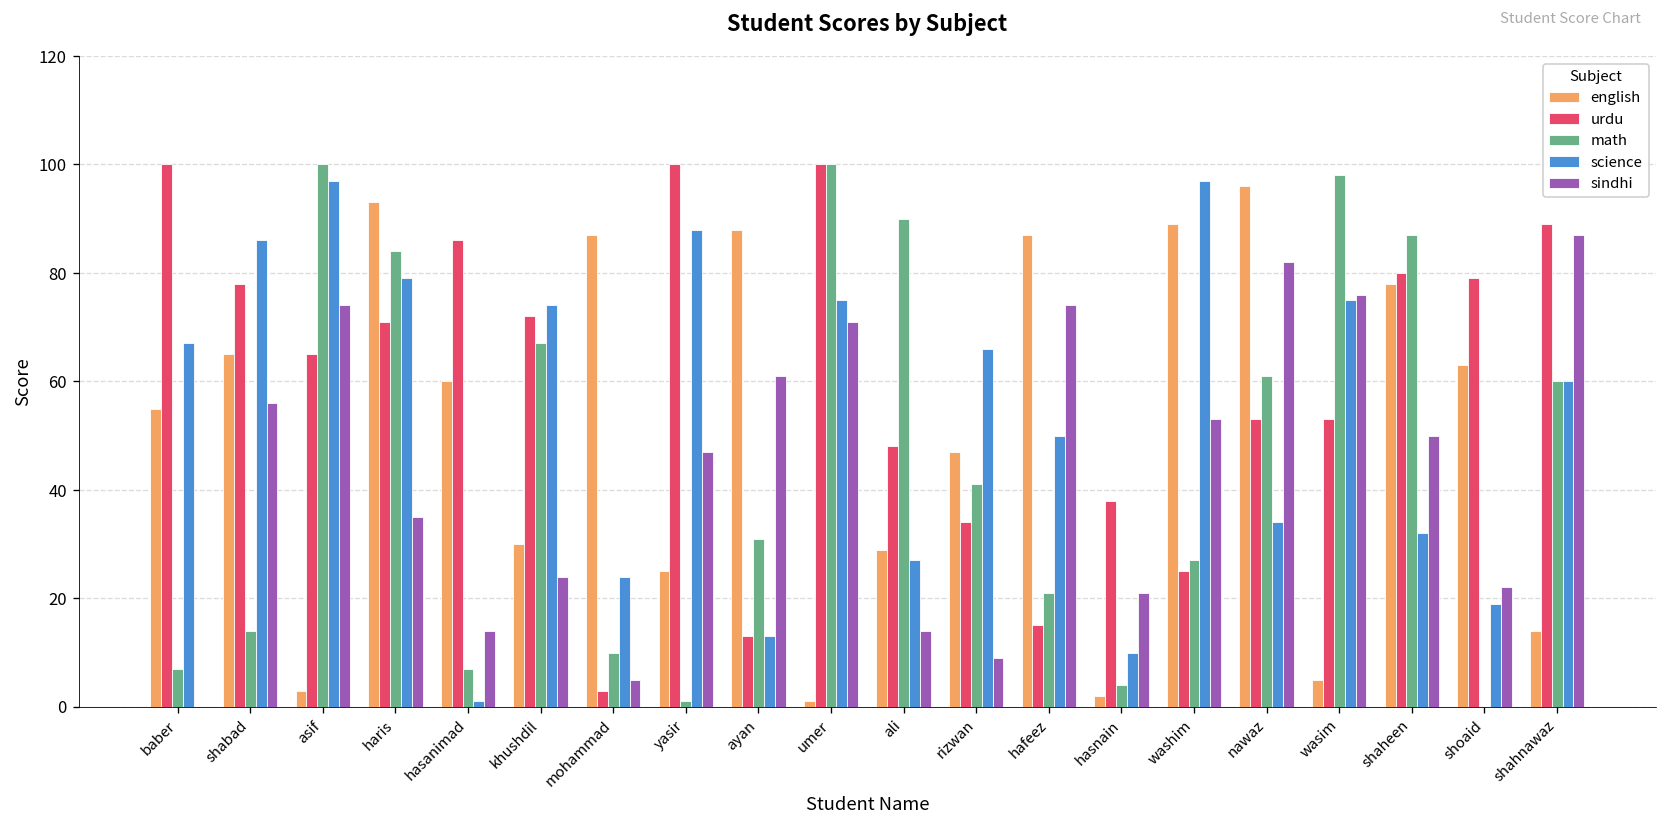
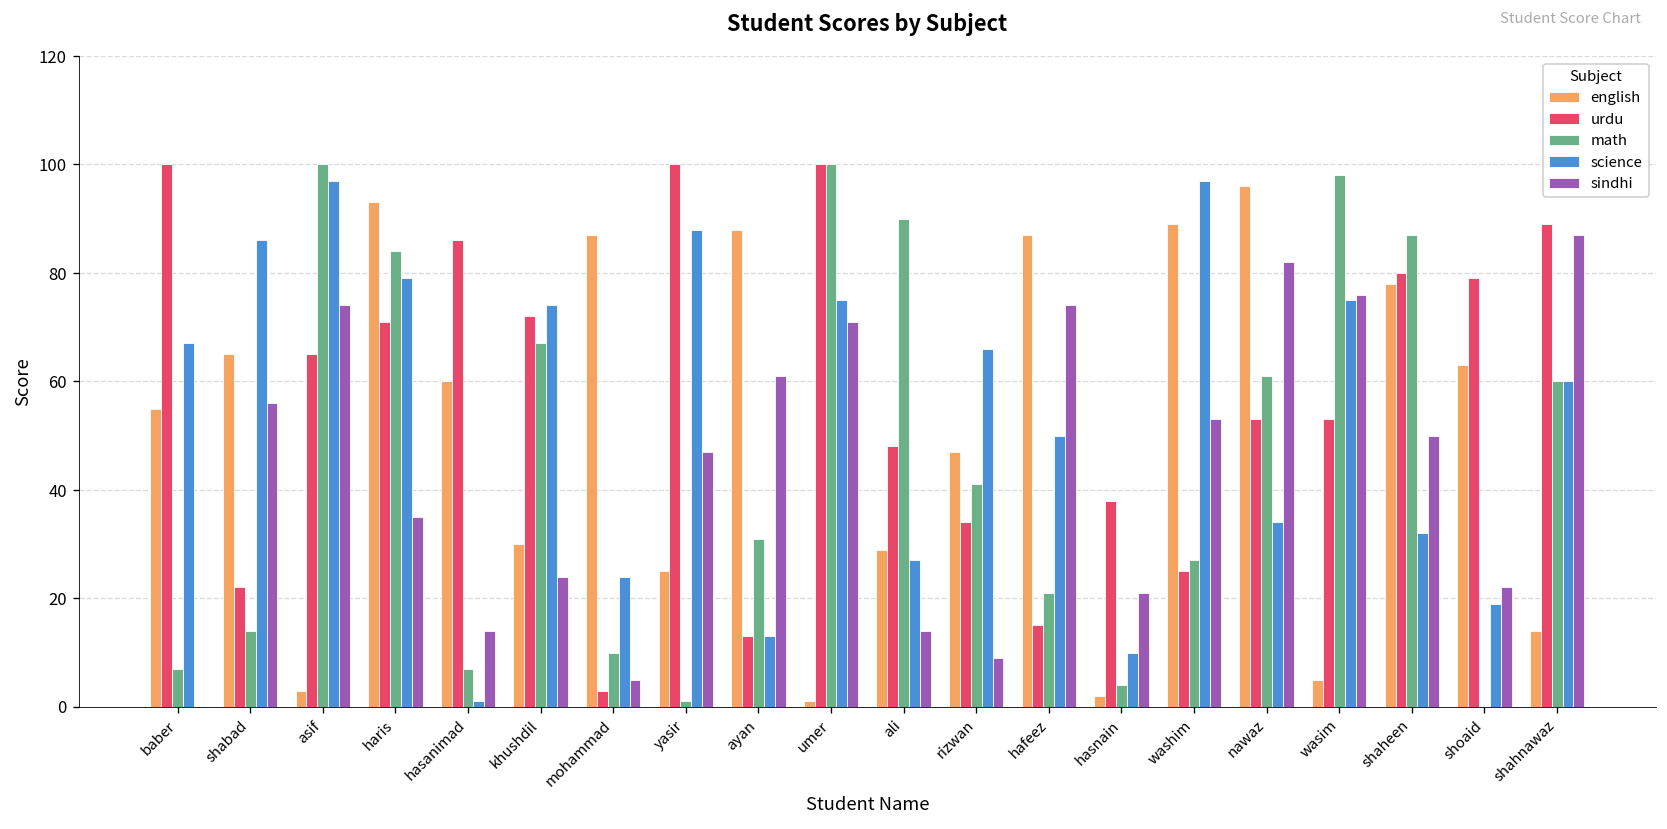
urdu, shabad: 78 -> 22
